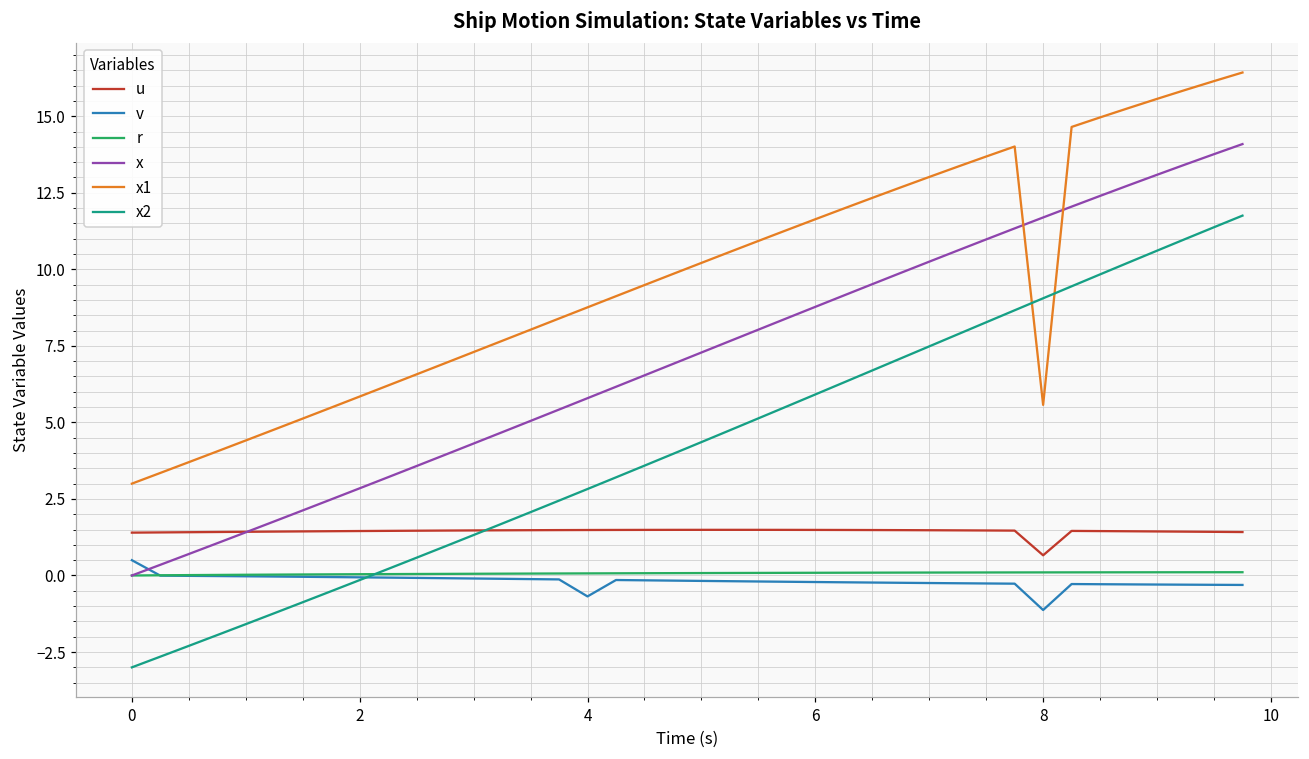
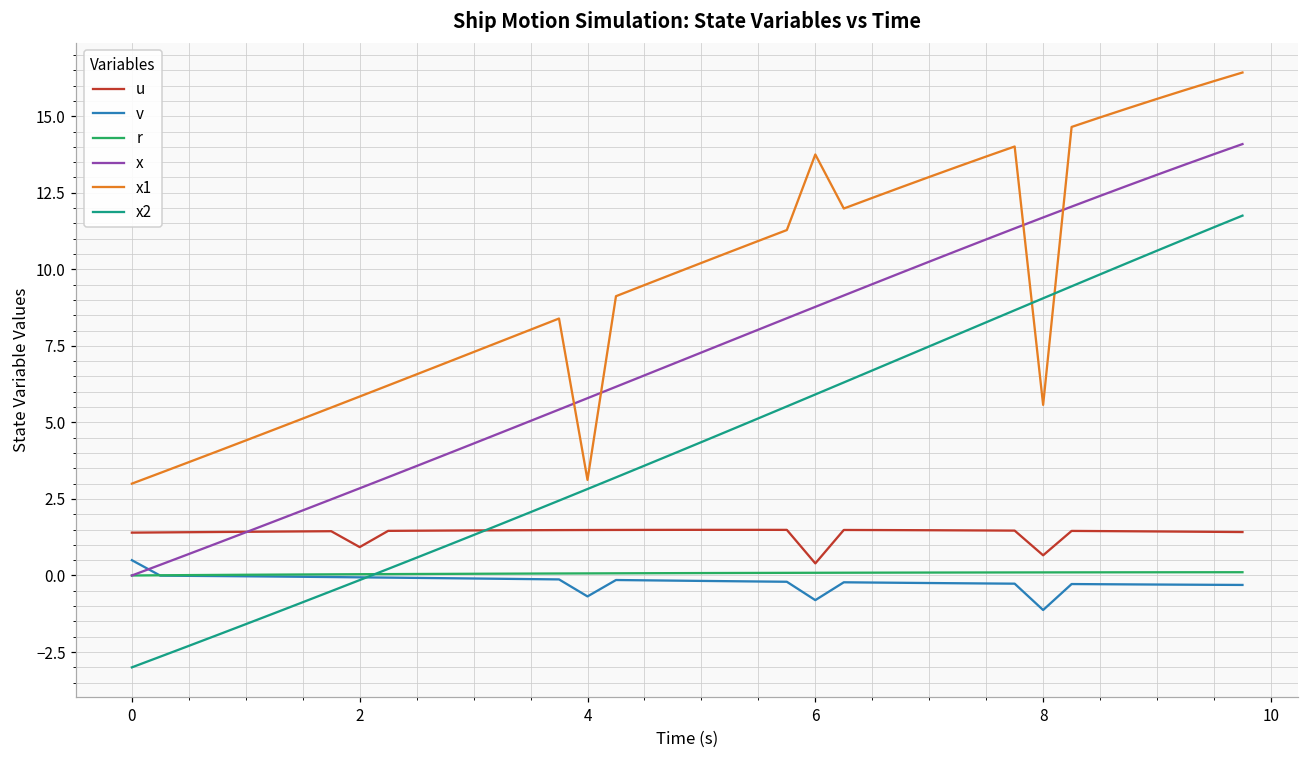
u, 2: 1.5 -> 0.9
x1, 4: 8.8 -> 3.1
u, 6: 1.5 -> 0.4
v, 6: -0.2 -> -0.8
x1, 6: 11.6 -> 13.8
